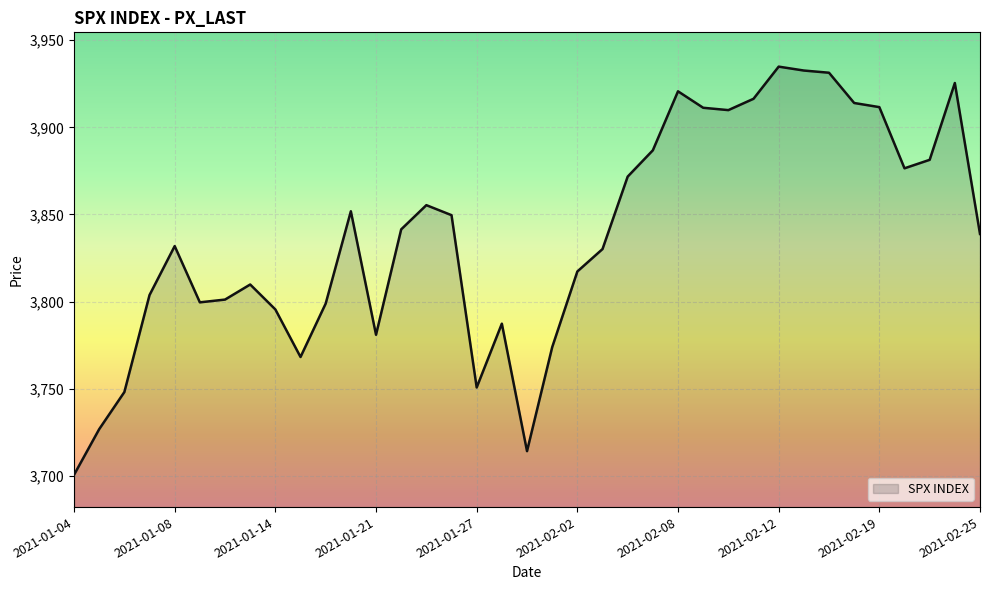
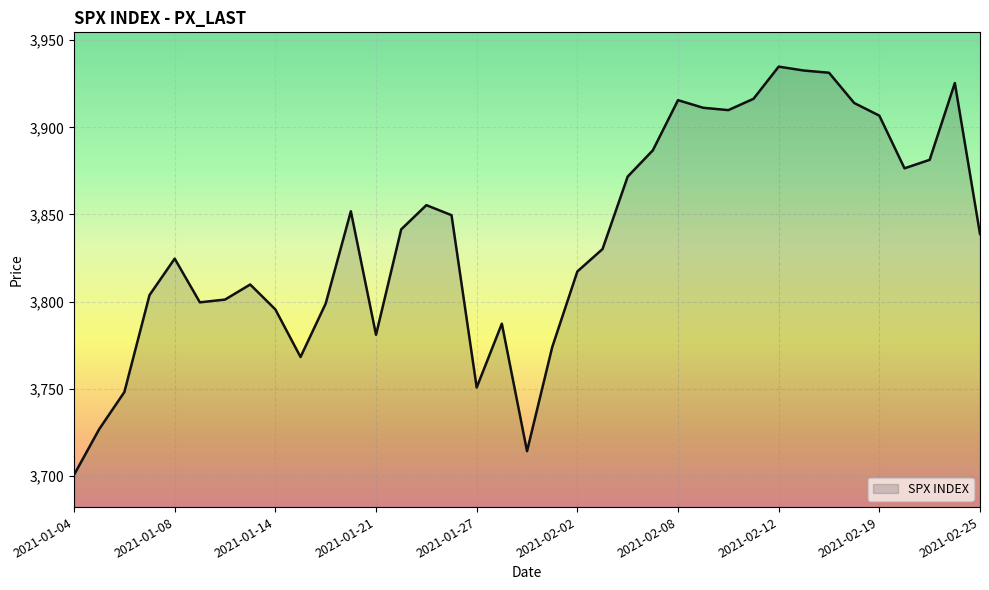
2021-01-08: 3,832 -> 3,825
2021-02-08: 3,921 -> 3,916
2021-02-19: 3,912 -> 3,907
